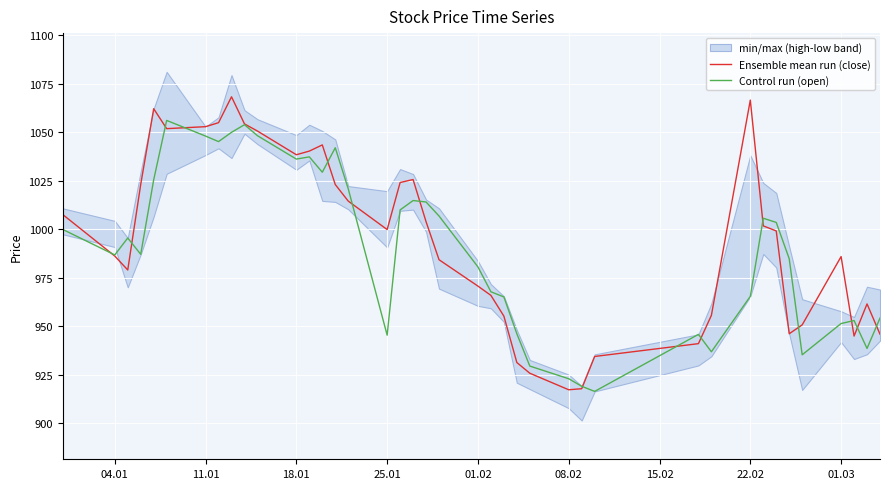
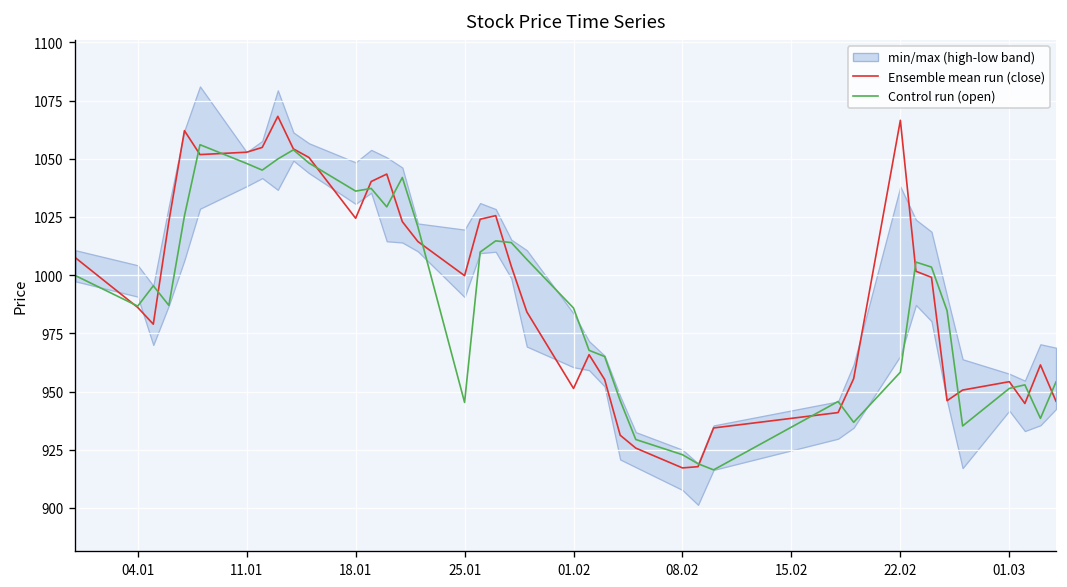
Ensemble mean run (close), 18.01: 1038 -> 1024
Ensemble mean run (close), 01.02: 971 -> 951
Control run (open), 01.02: 981 -> 986
Control run (open), 22.02: 965 -> 958
Ensemble mean run (close), 01.03: 986 -> 954
